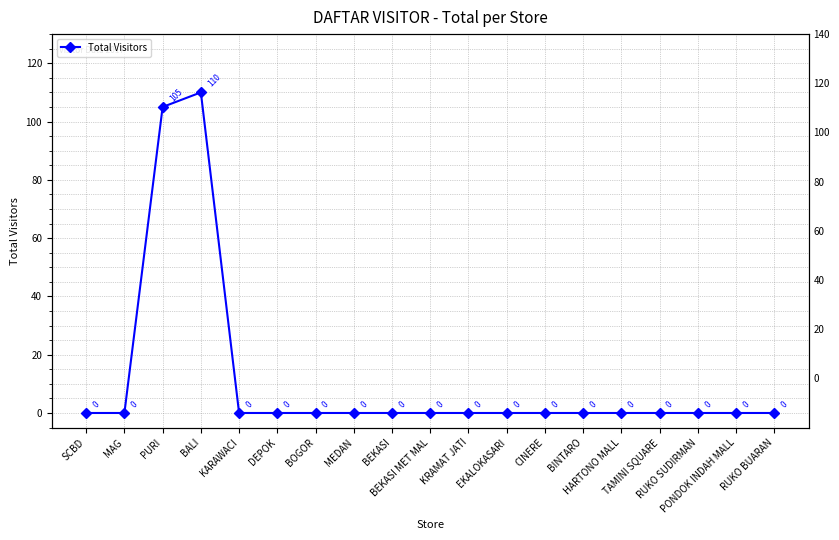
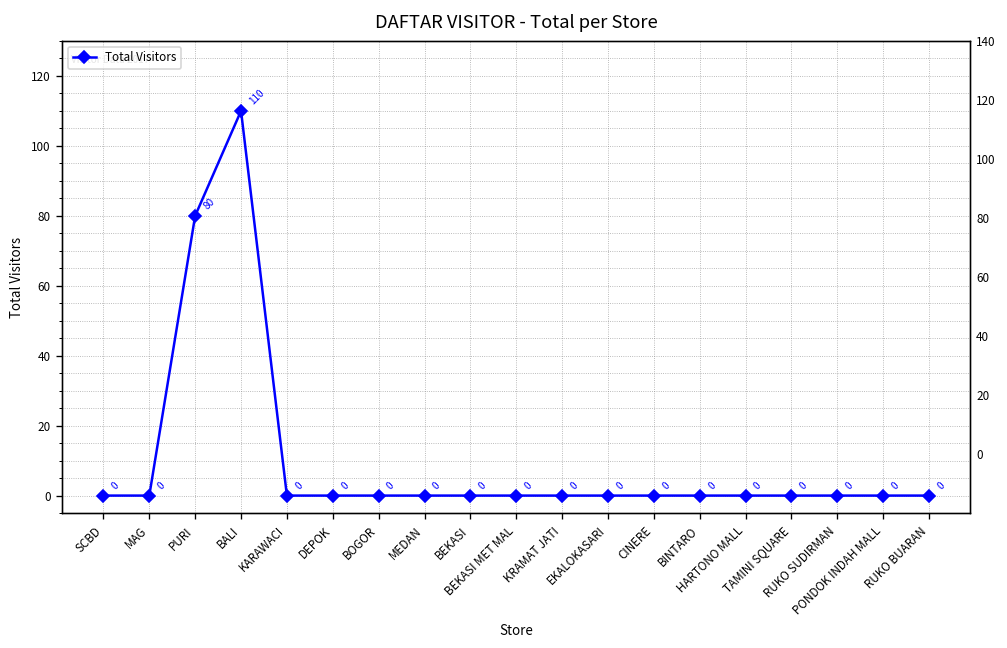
PURI: 105 -> 80
